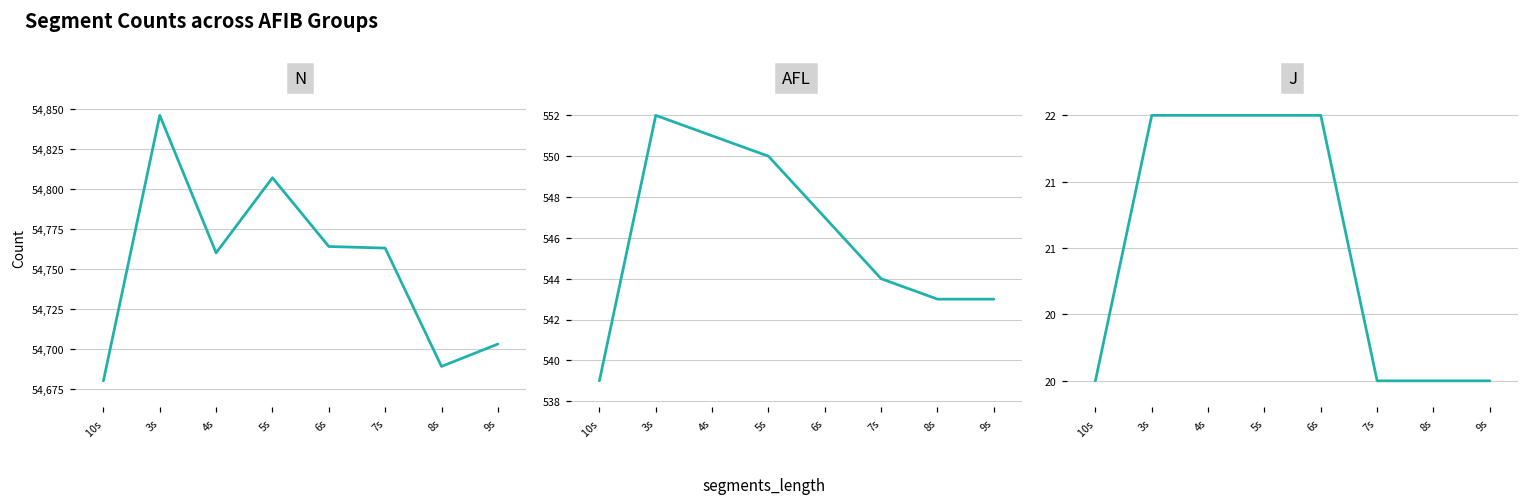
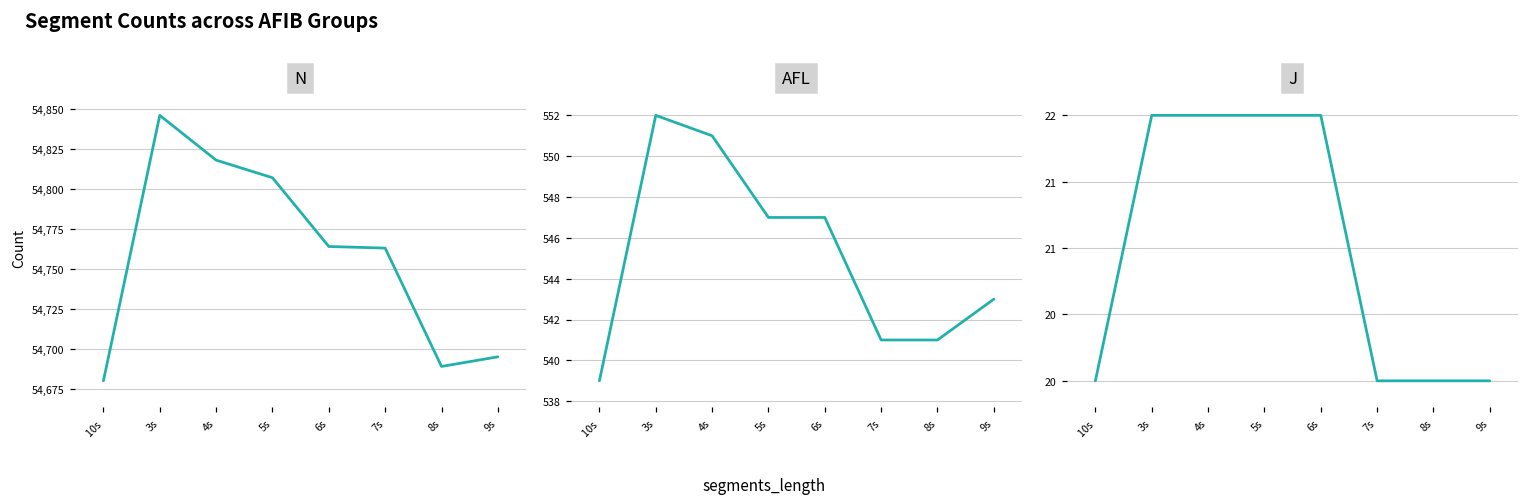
N, 4s: 54,760 -> 54,818
N, 9s: 54,703 -> 54,695
AFL, 5s: 550 -> 547
AFL, 7s: 544 -> 541
AFL, 8s: 543 -> 541
